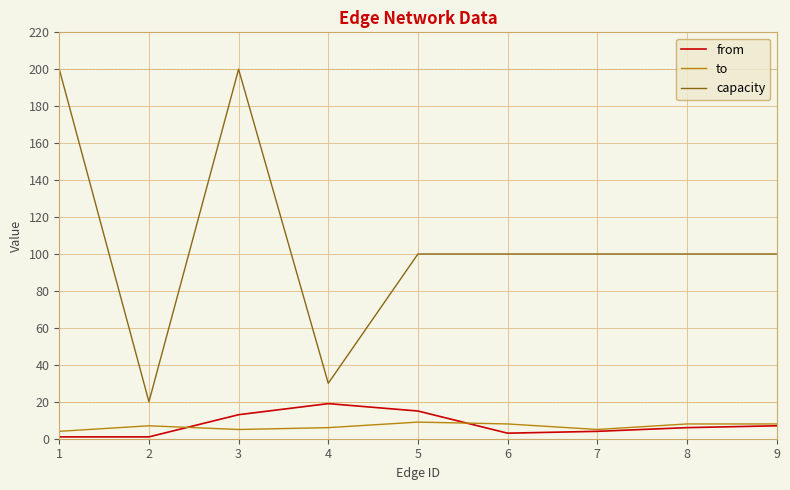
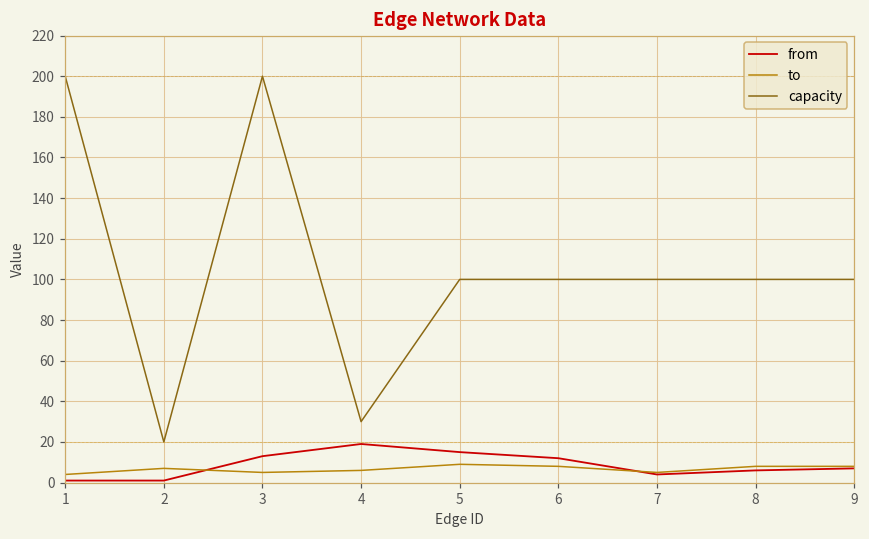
from, 6: 3 -> 12
